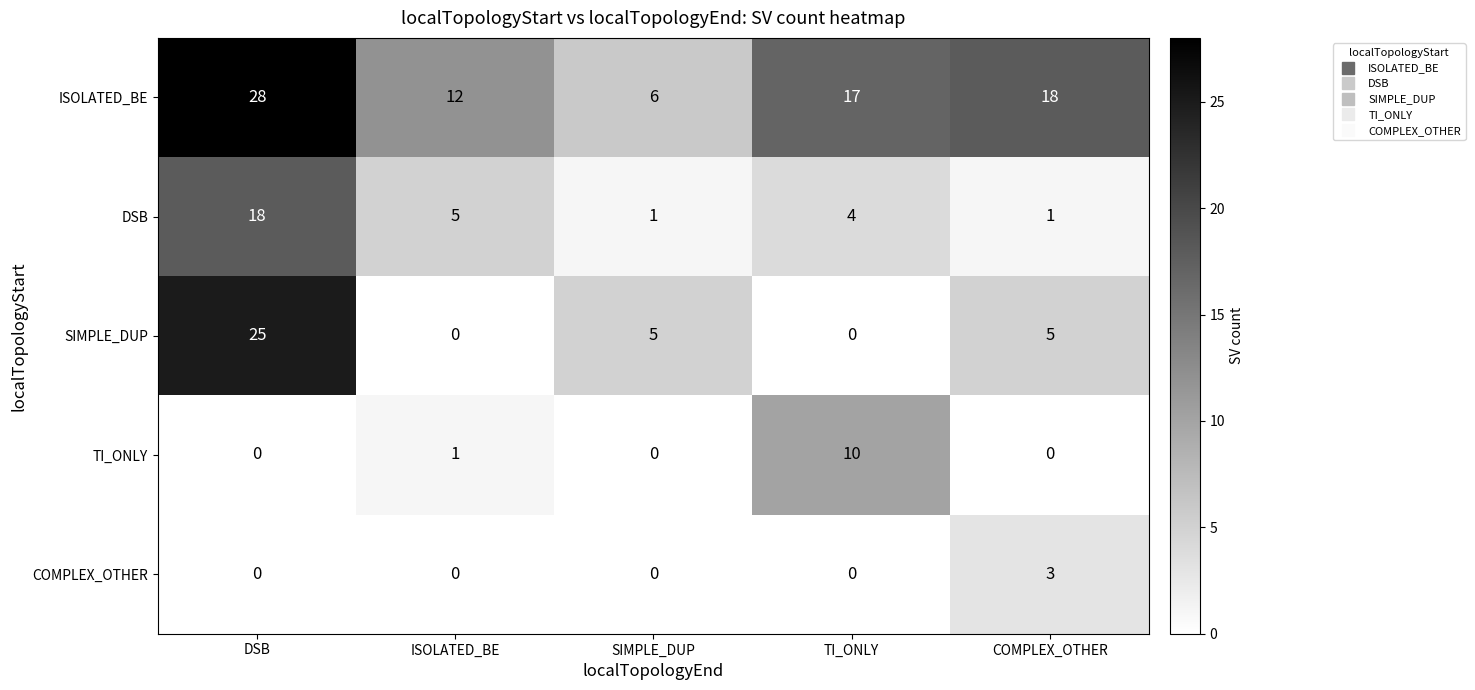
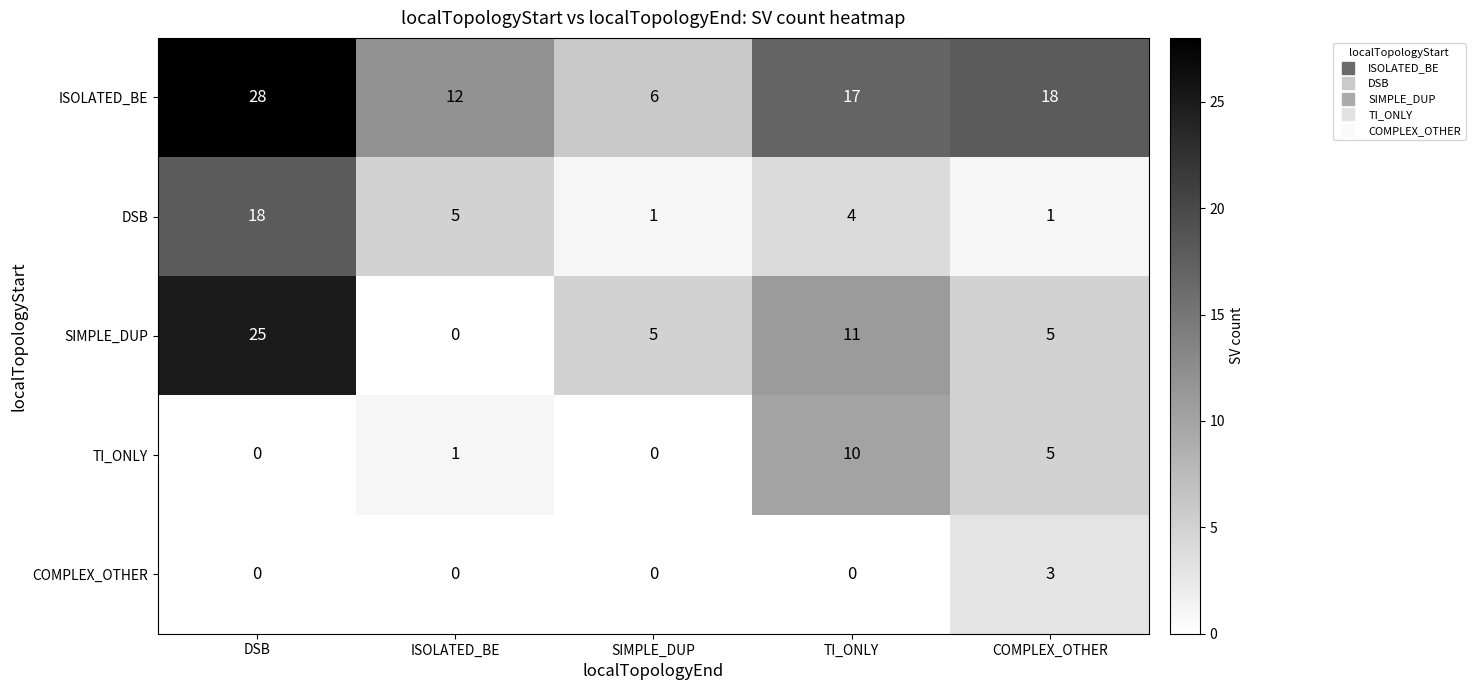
SIMPLE_DUP, TI_ONLY: 0 -> 11
TI_ONLY, COMPLEX_OTHER: 0 -> 5
